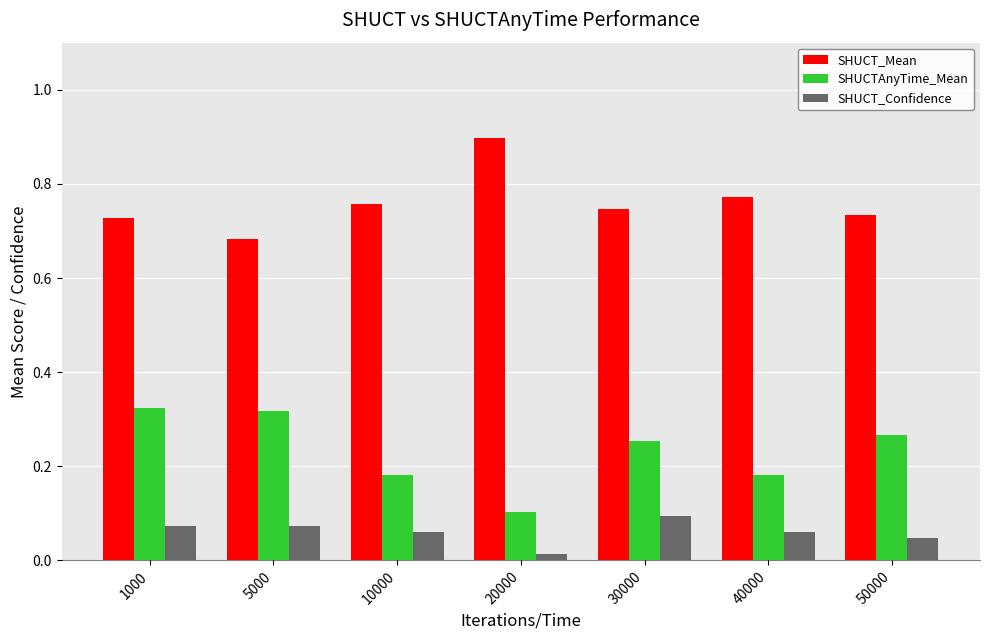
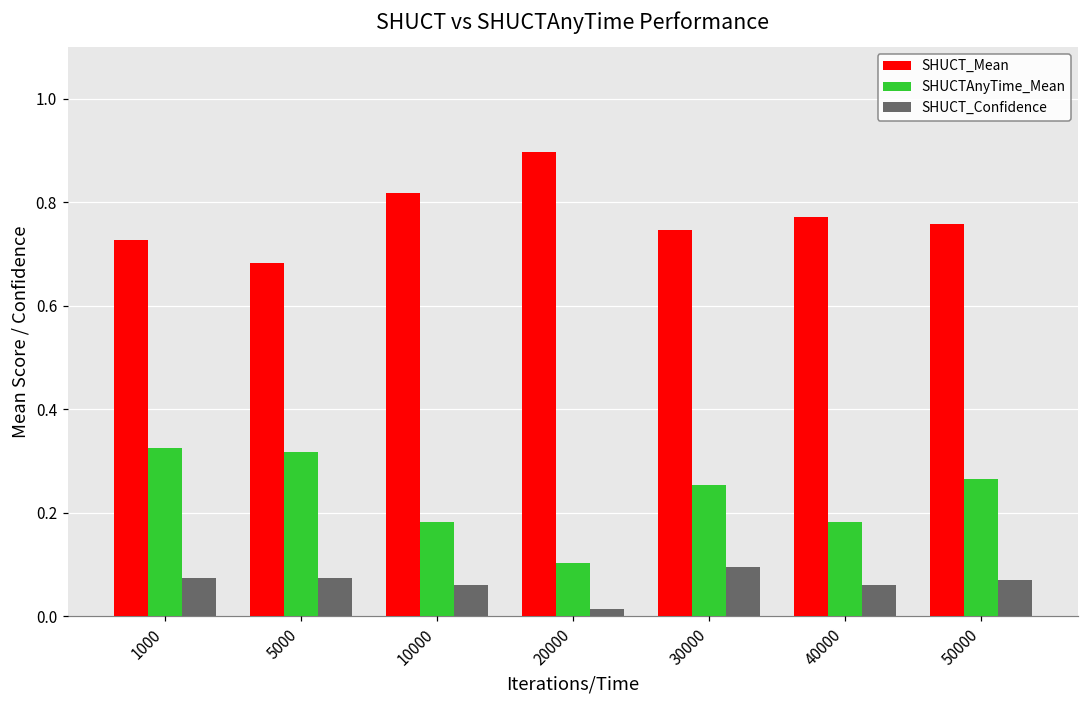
SHUCT_Mean, 10000: 0.76 -> 0.82
SHUCT_Mean, 50000: 0.73 -> 0.76
SHUCT_Confidence, 50000: 0.05 -> 0.07
